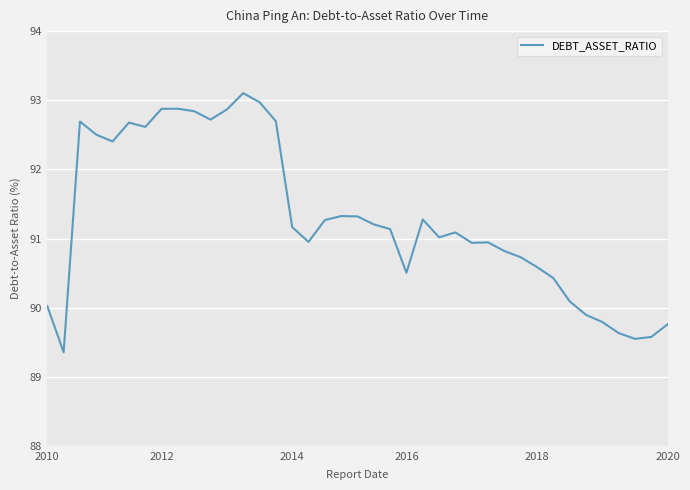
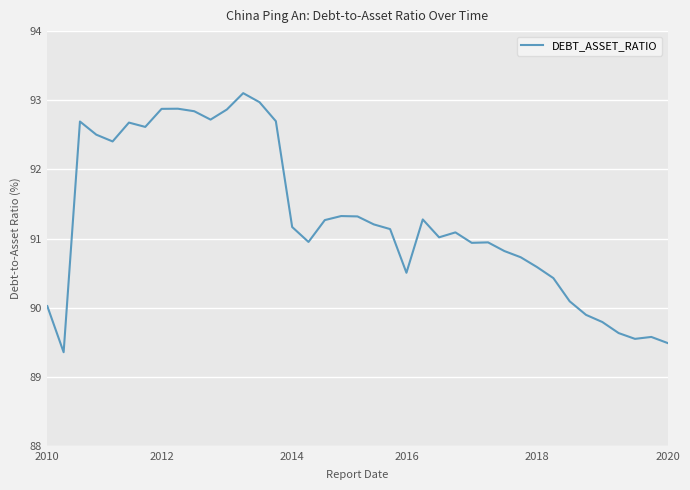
2020: 89.8 -> 89.5
